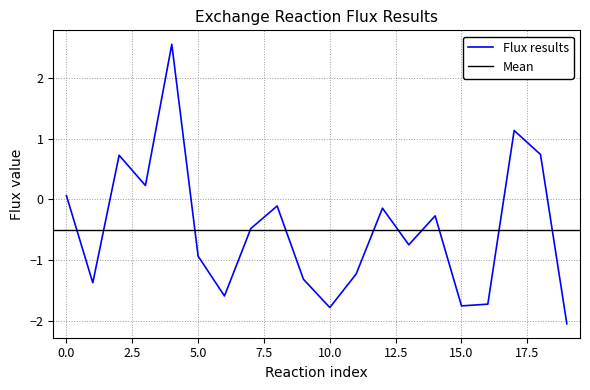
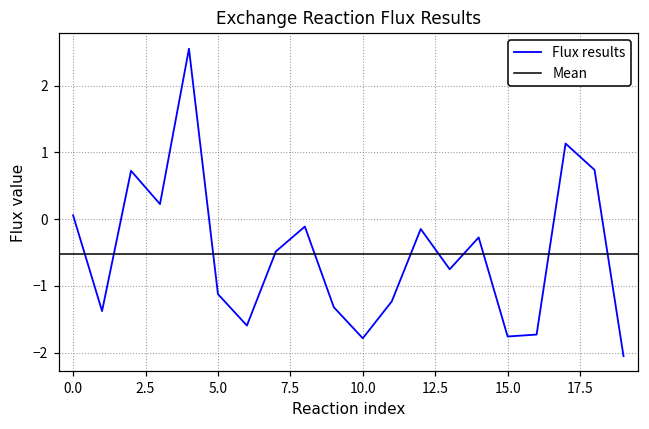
5.0: -0.9 -> -1.1
